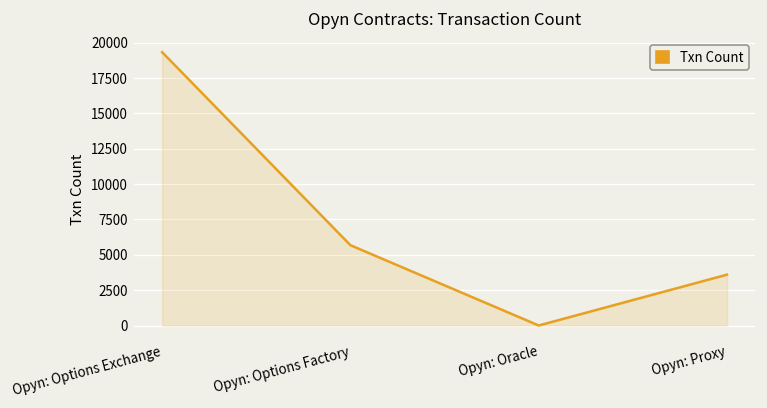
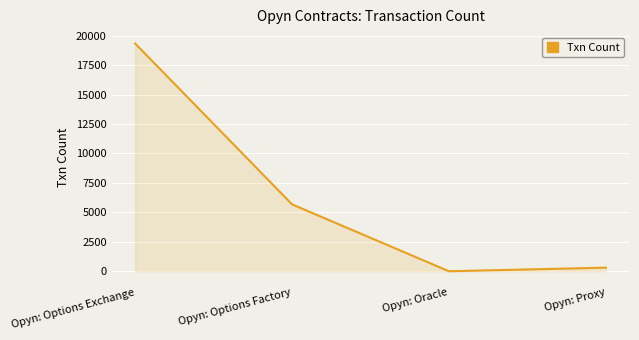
Opyn: Proxy: 3600 -> 300
